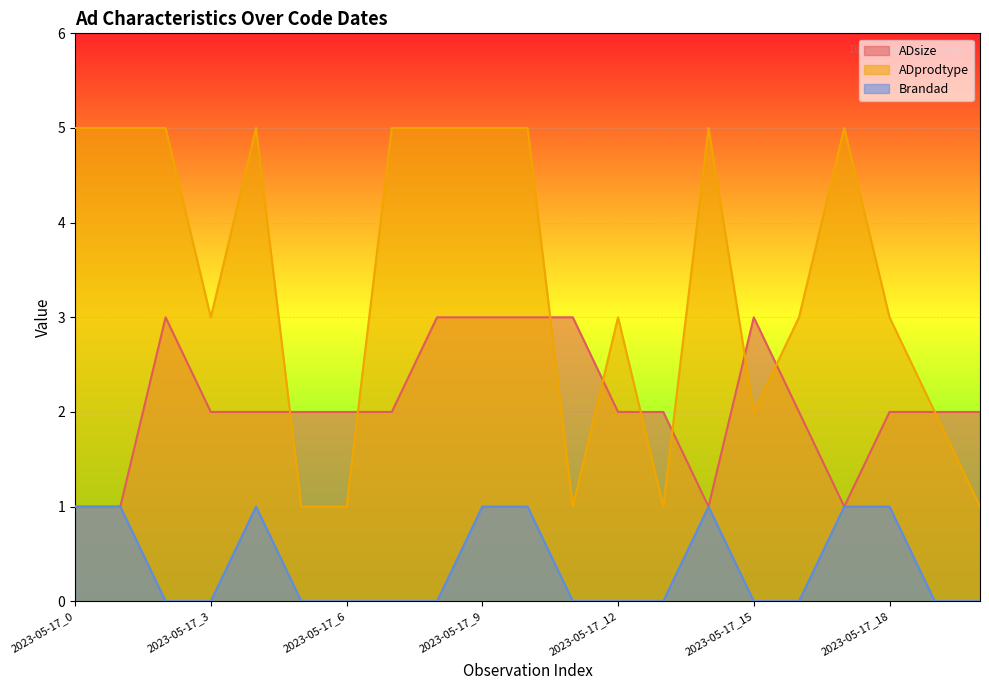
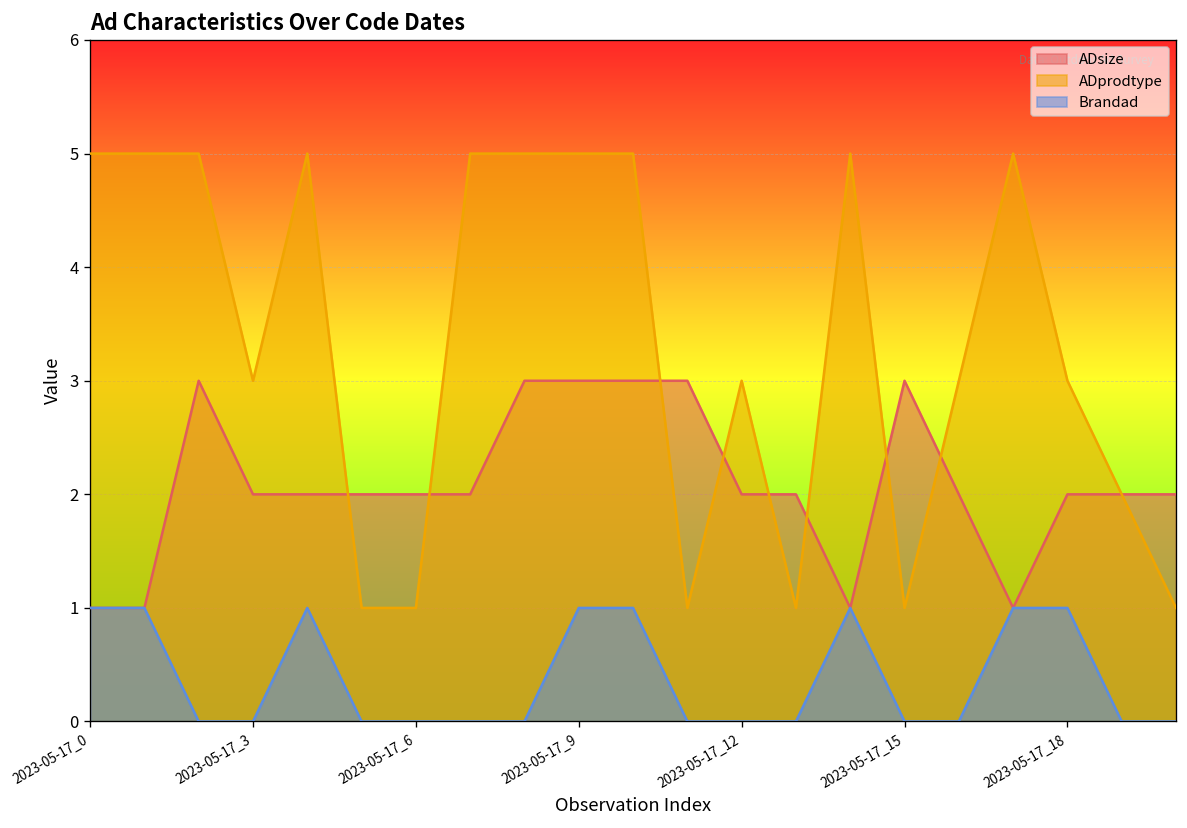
ADprodtype, 2023-05-17_15: 2 -> 1
